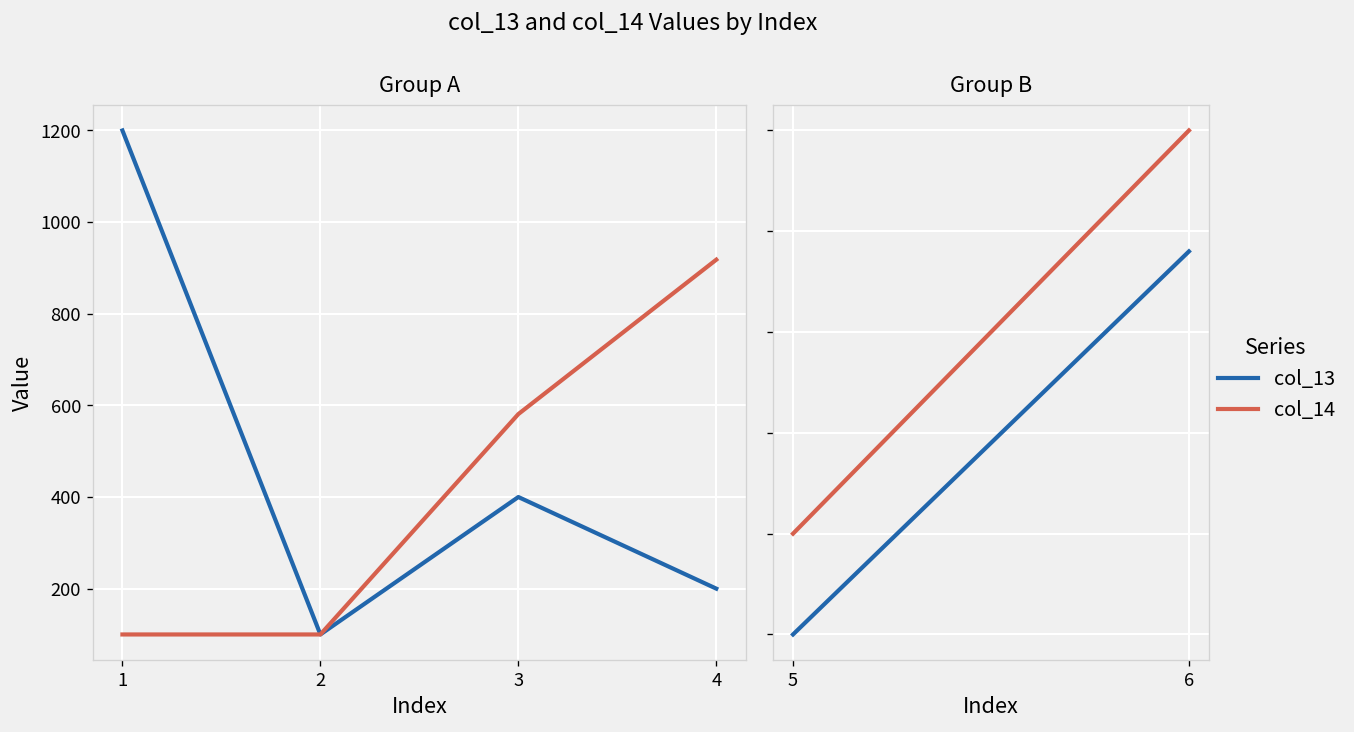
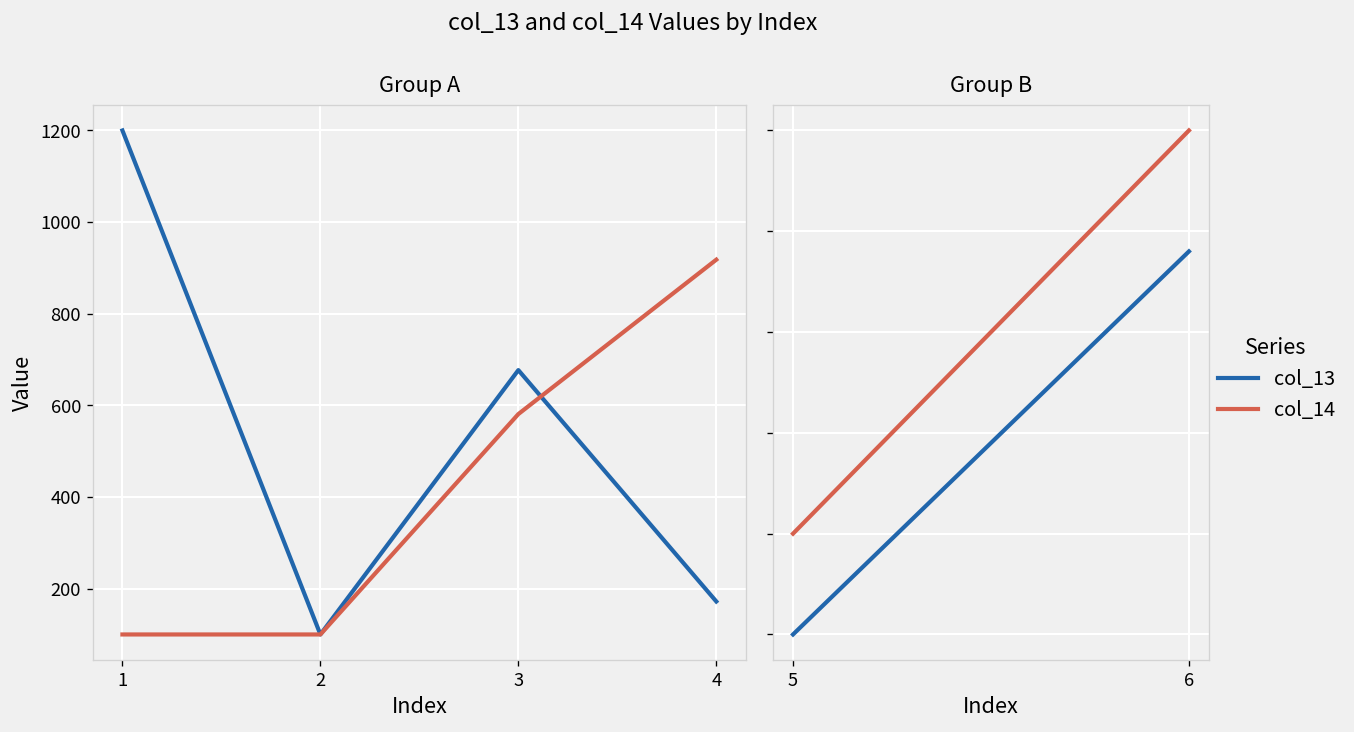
Group A, col_13, 3: 400 -> 680
Group A, col_13, 4: 200 -> 170
